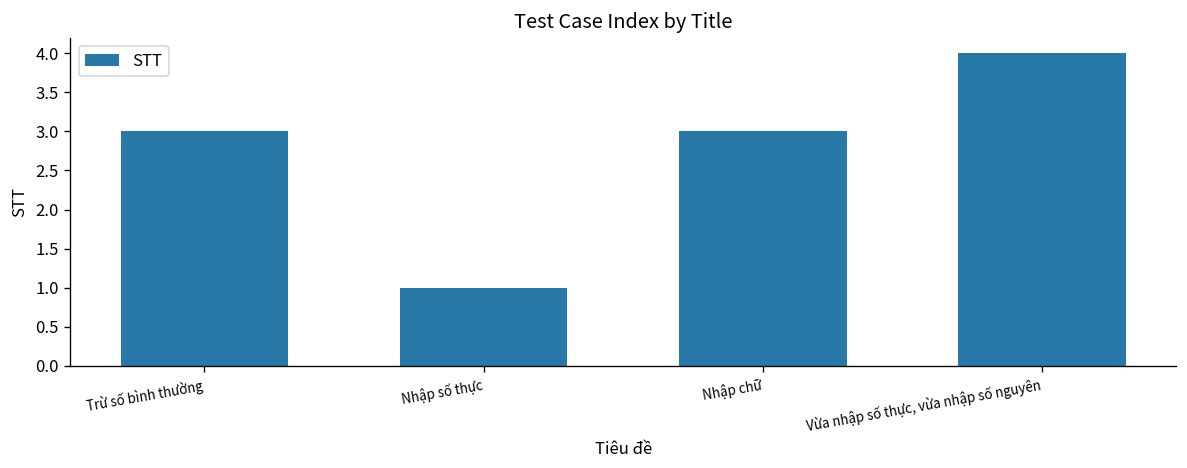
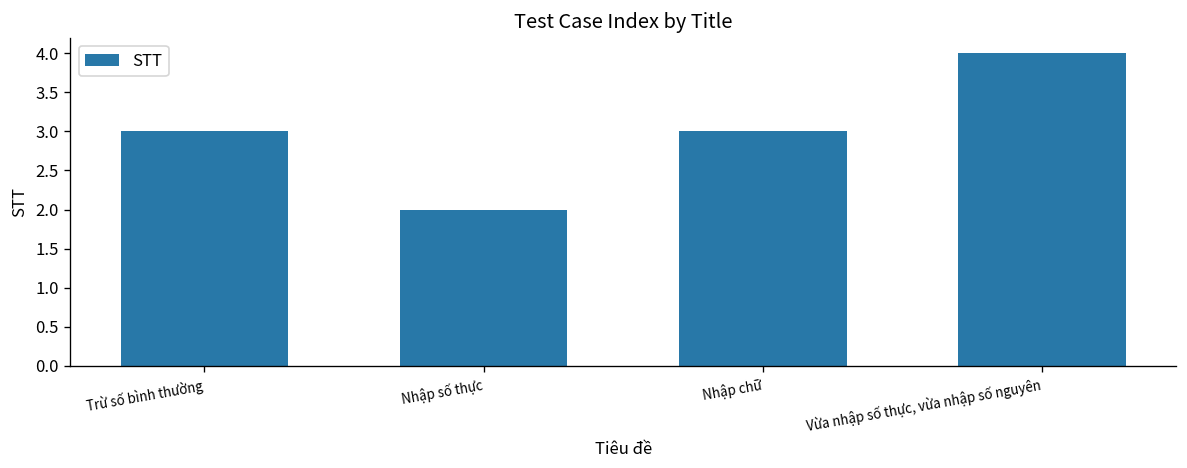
Nhập số thực: 1 -> 2
